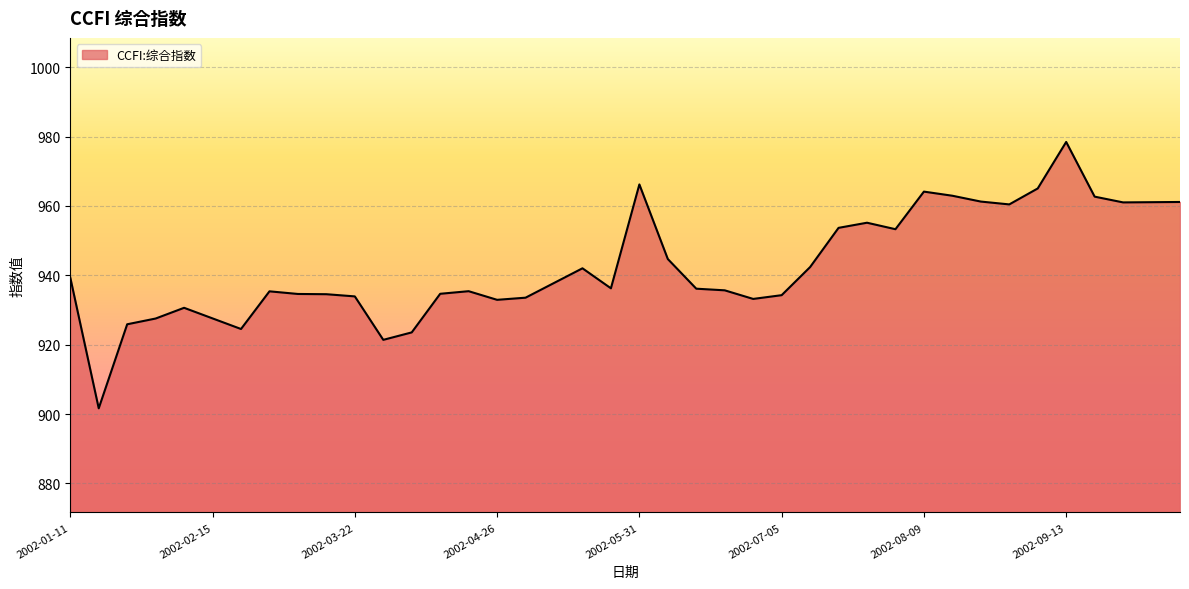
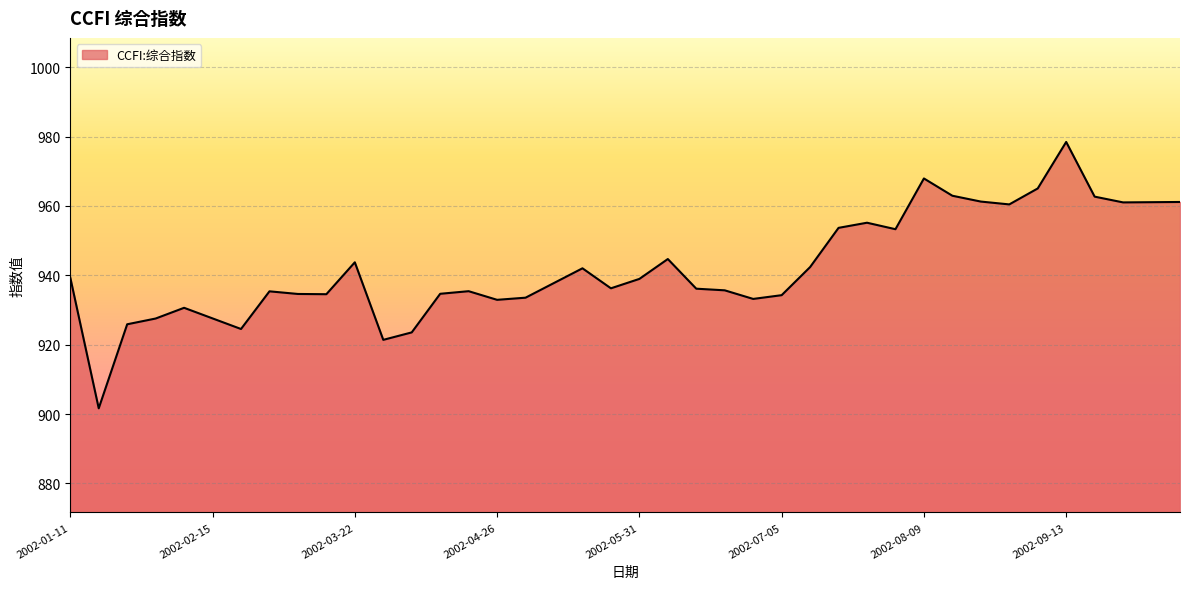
2002-03-22: 934 -> 944
2002-05-31: 966 -> 939
2002-08-09: 964 -> 968
